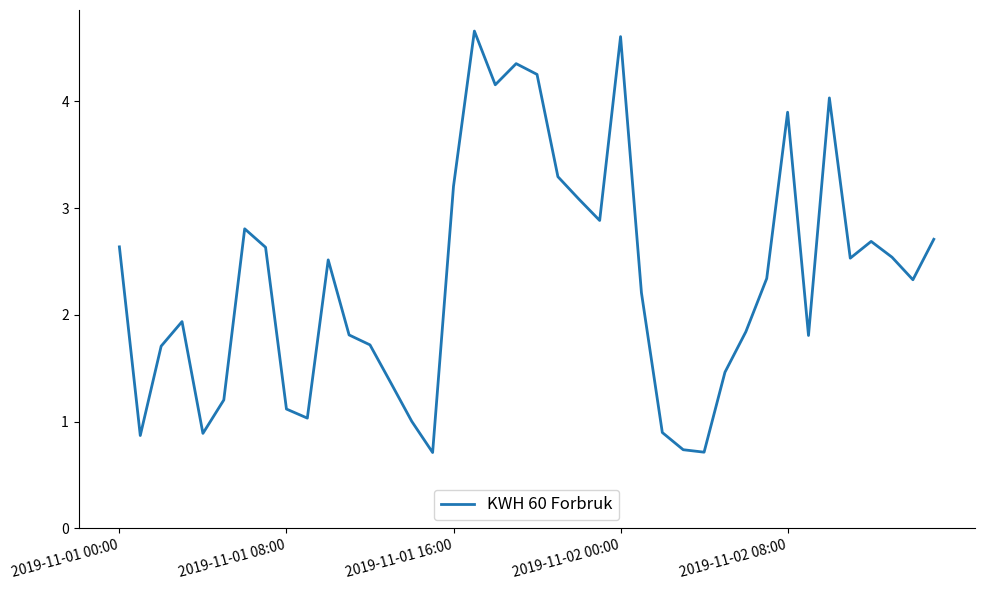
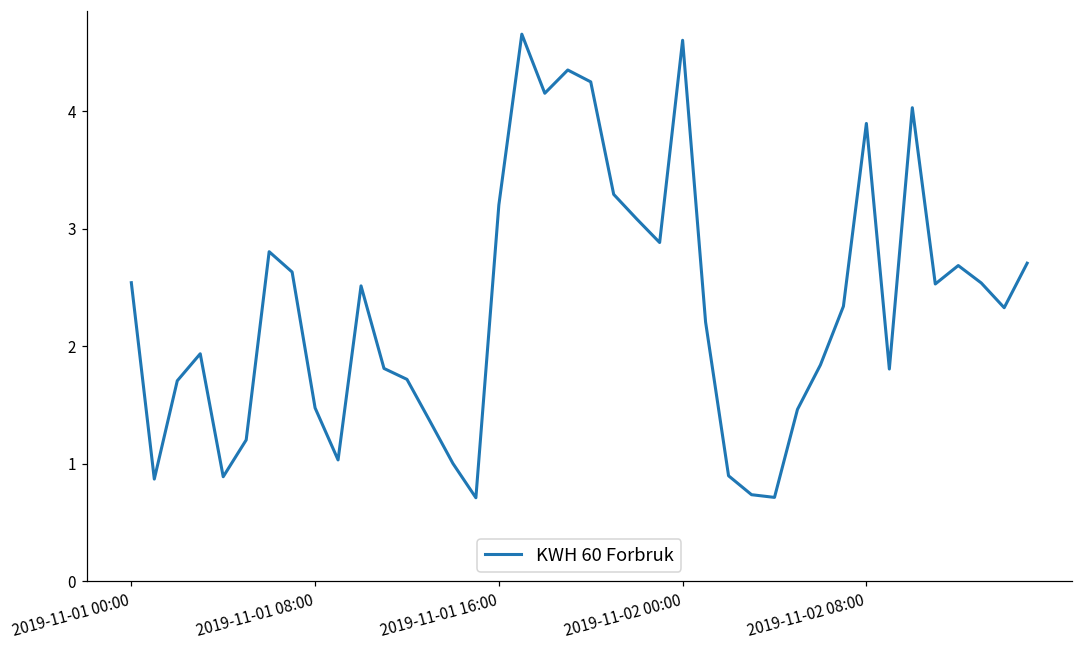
2019-11-01 00:00: 2.64 -> 2.54
2019-11-01 08:00: 1.12 -> 1.48
